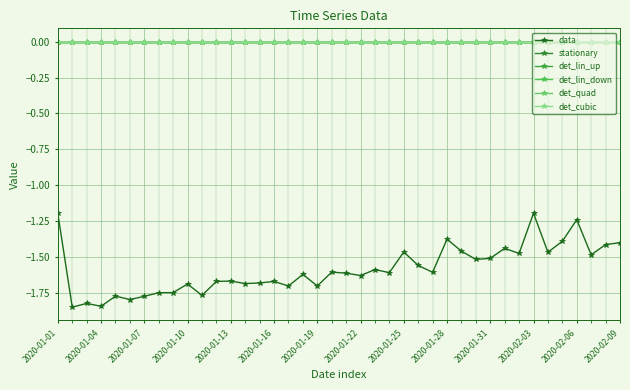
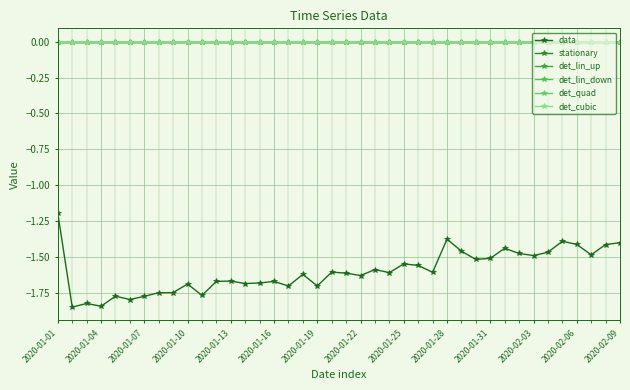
data, 2020-01-25: -1.46 -> -1.55
data, 2020-02-03: -1.20 -> -1.49
data, 2020-02-06: -1.24 -> -1.41
